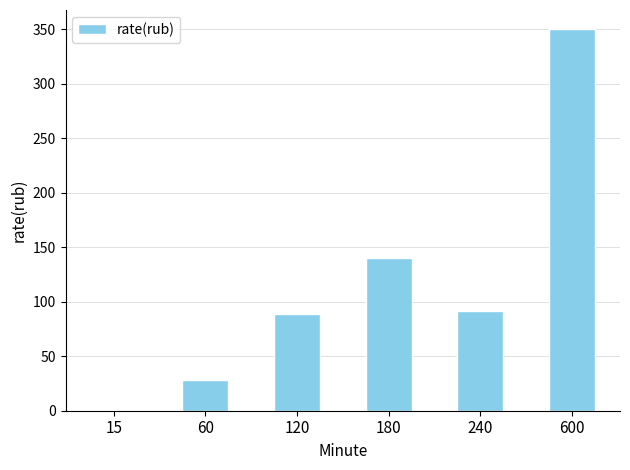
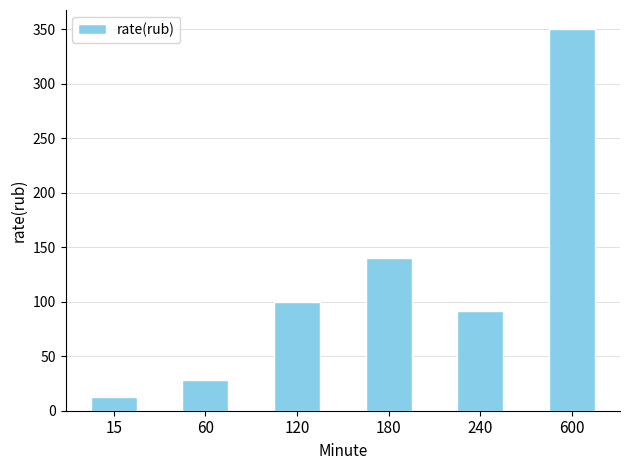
15: 0 -> 13
120: 89 -> 100
